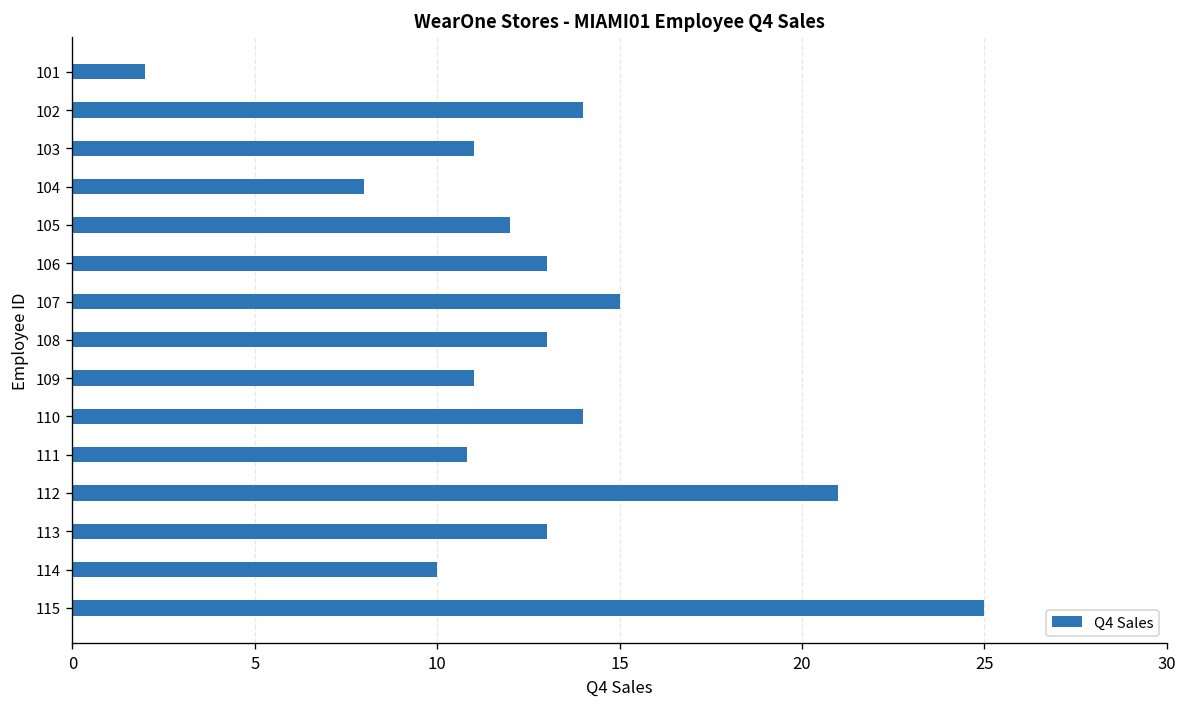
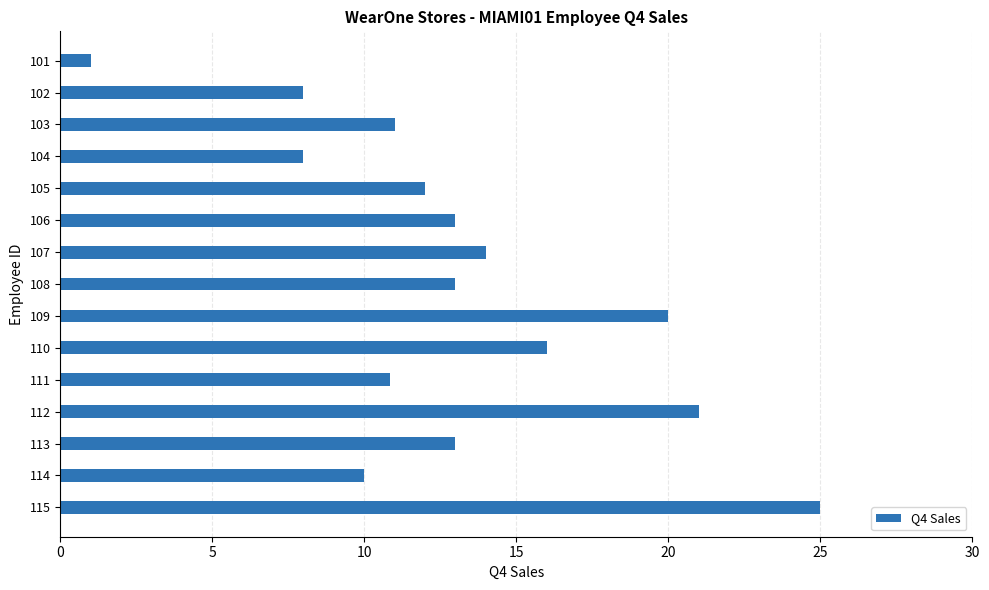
101: 2 -> 1
102: 14 -> 8
107: 15 -> 14
109: 11 -> 20
110: 14 -> 16
